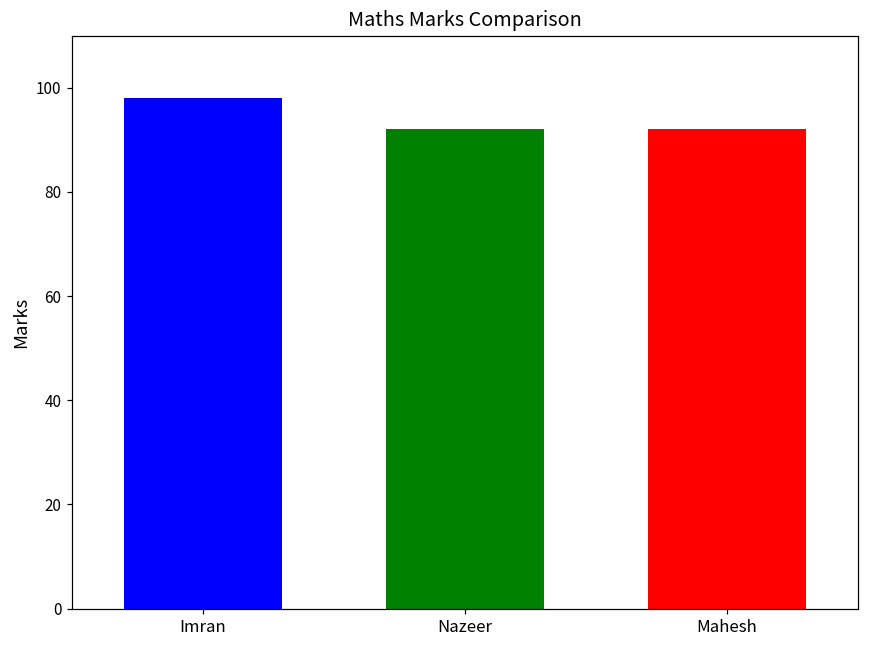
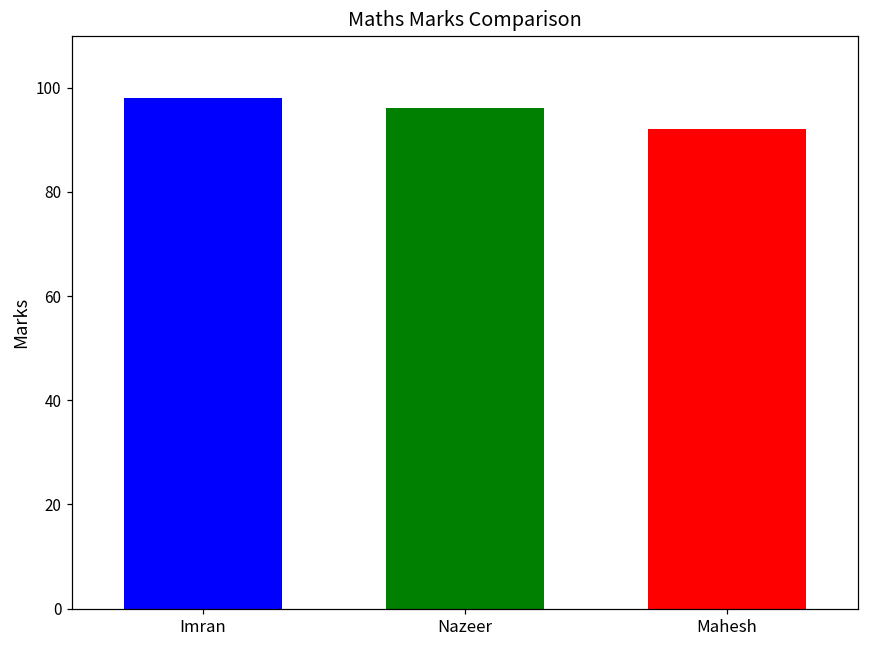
Nazeer: 92 -> 96
